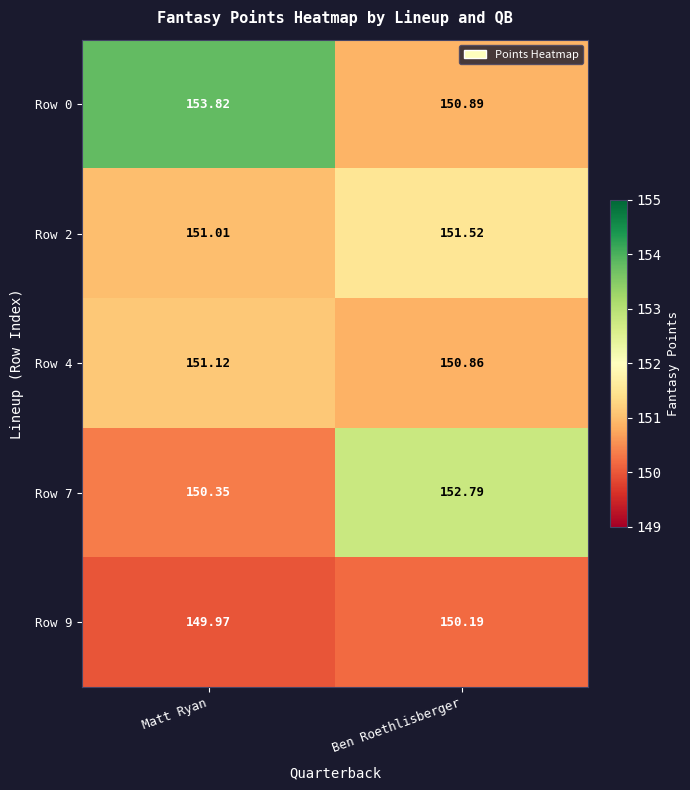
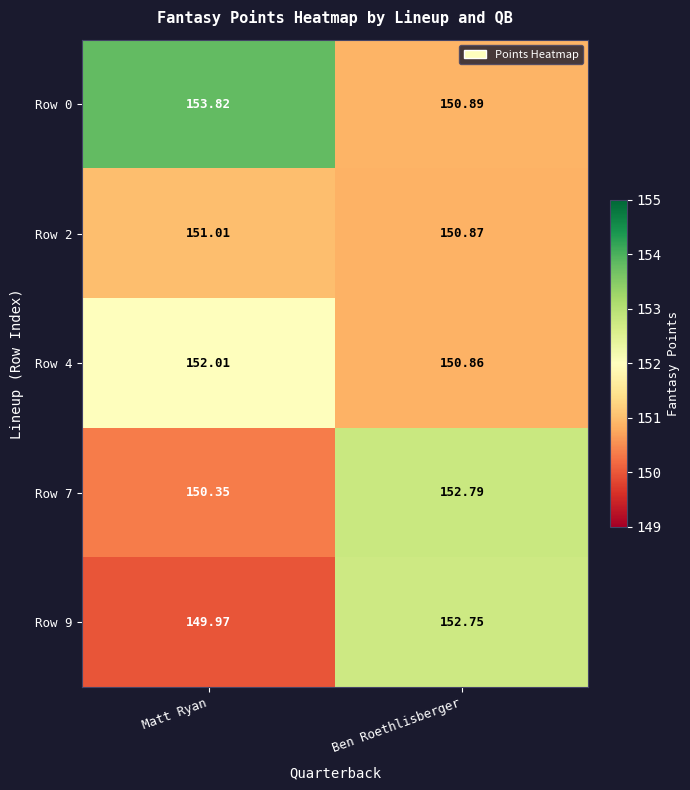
Row 2, Ben Roethlisberger: 151.52 -> 150.87
Row 4, Matt Ryan: 151.12 -> 152.01
Row 9, Ben Roethlisberger: 150.19 -> 152.75
